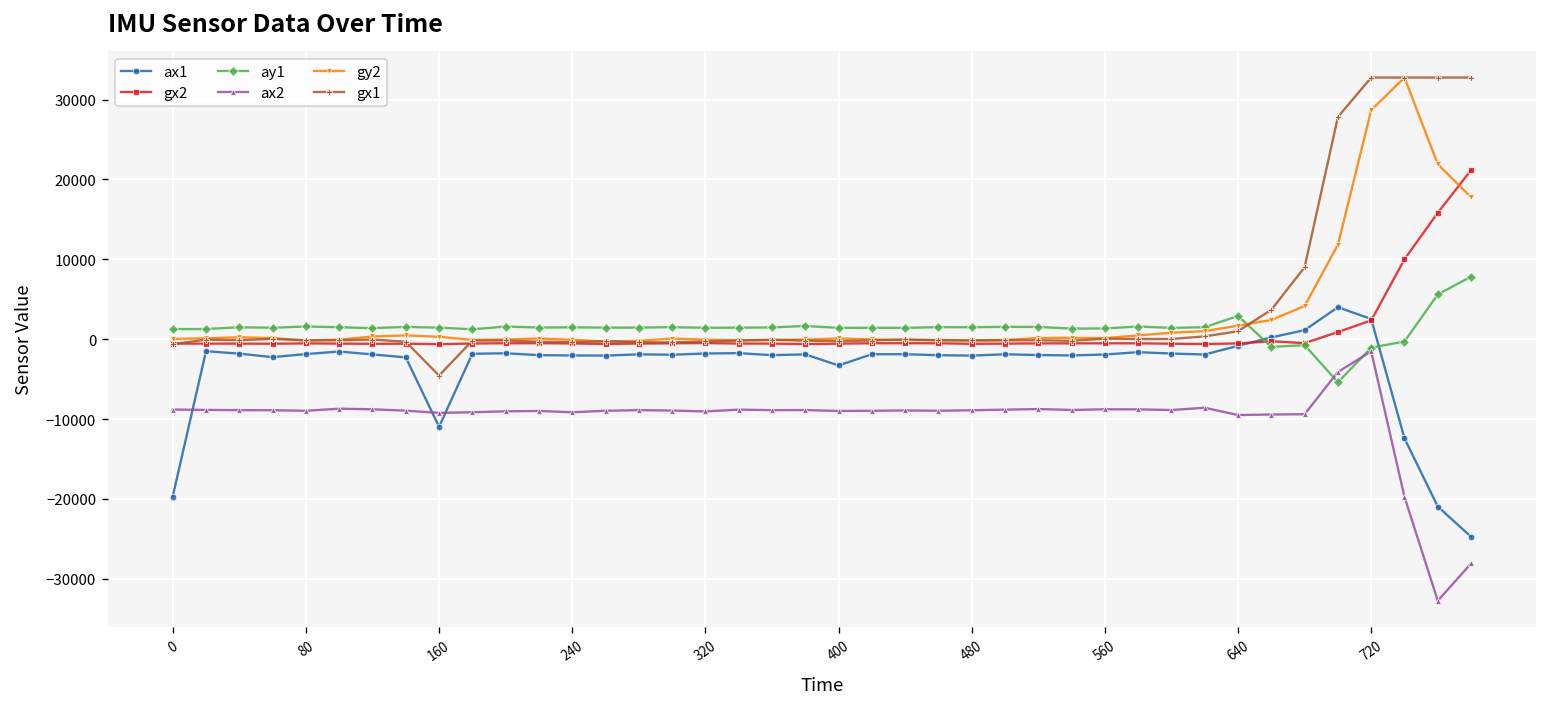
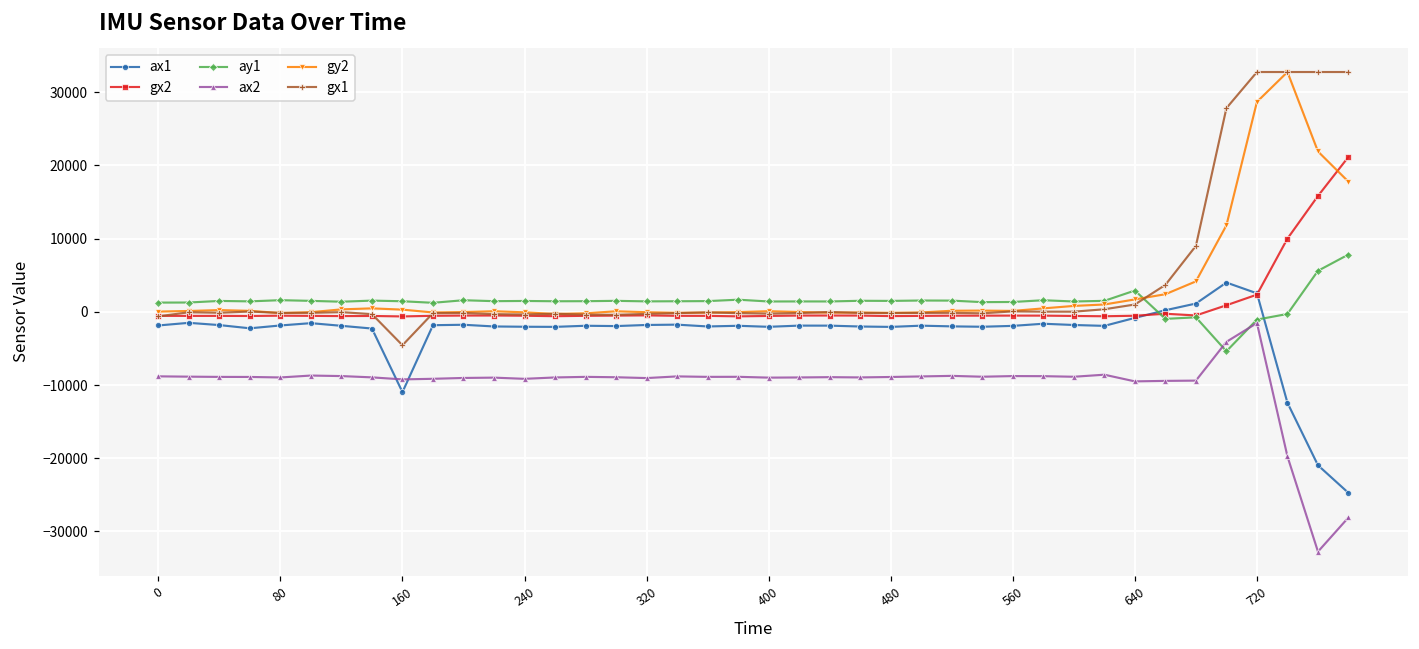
ax1, 0: -20000 -> -2000
ax1, 400: -3000 -> -2000
